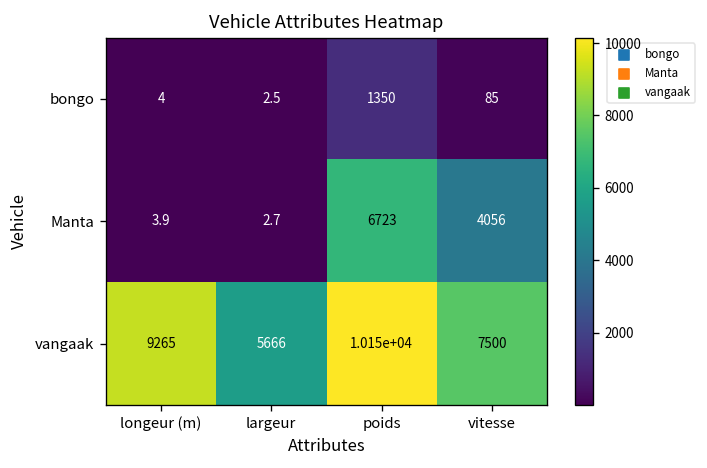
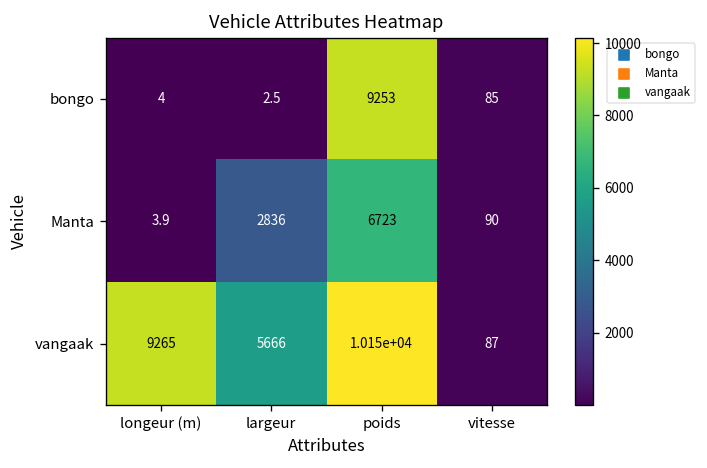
bongo, poids: 1350 -> 9253
Manta, largeur: 2.7 -> 2836
Manta, vitesse: 4056 -> 90
vangaak, vitesse: 7500 -> 87
